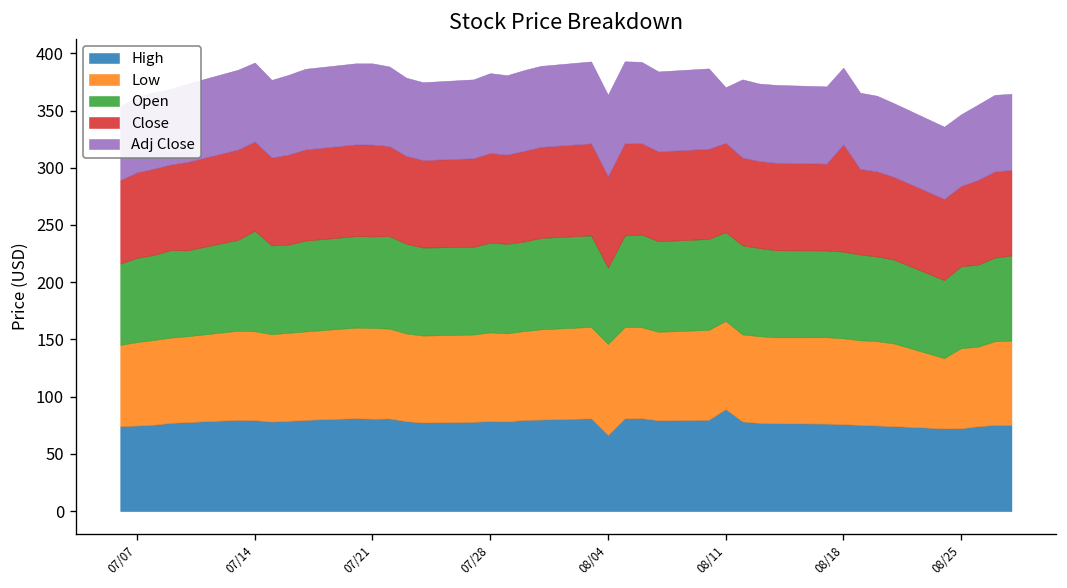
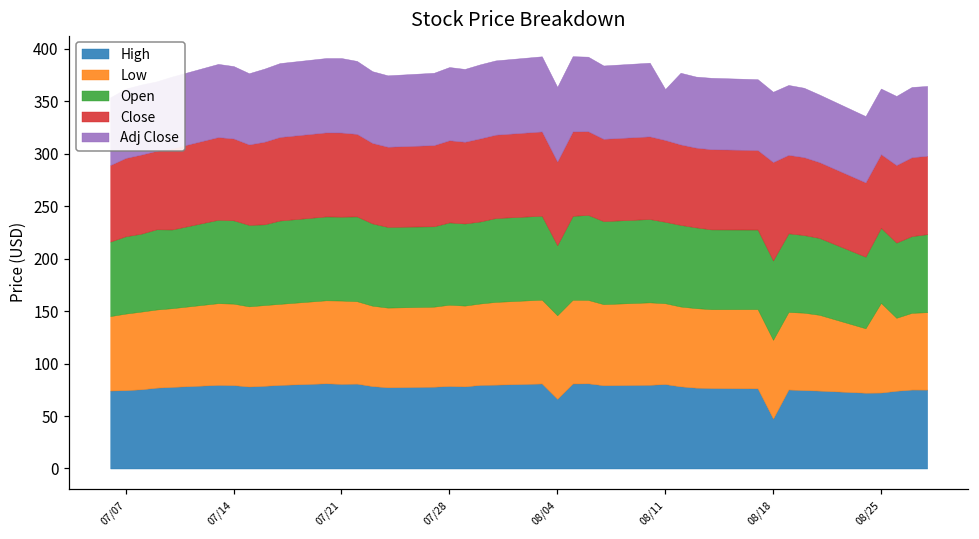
Open, 07/14: 90 -> 80
High, 08/11: 90 -> 80
High, 08/18: 80 -> 50
Low, 08/25: 70 -> 90
